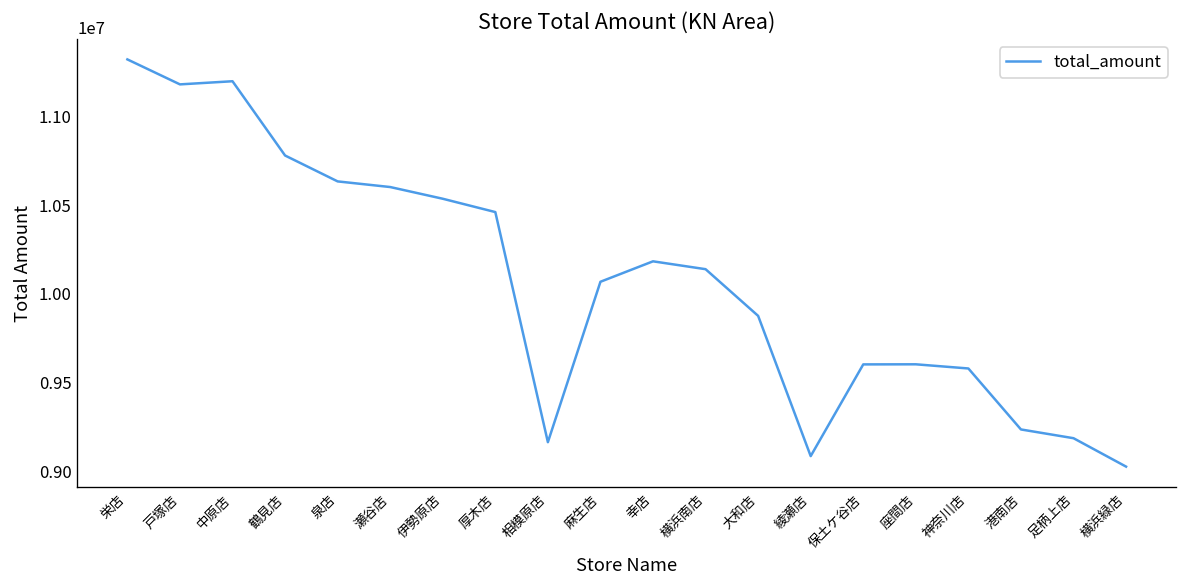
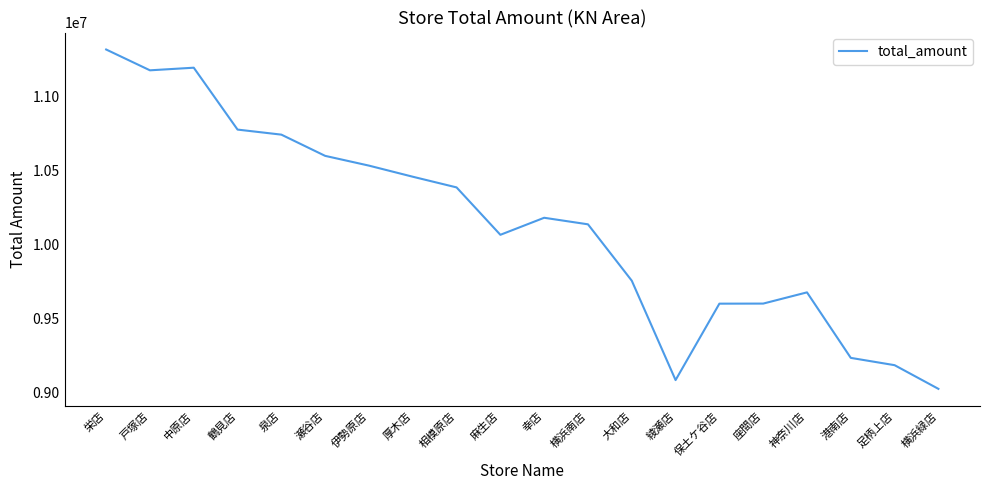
泉店: 10630000 -> 10740000
相模原店: 9160000 -> 10390000
大和店: 9880000 -> 9760000
神奈川店: 9580000 -> 9680000
